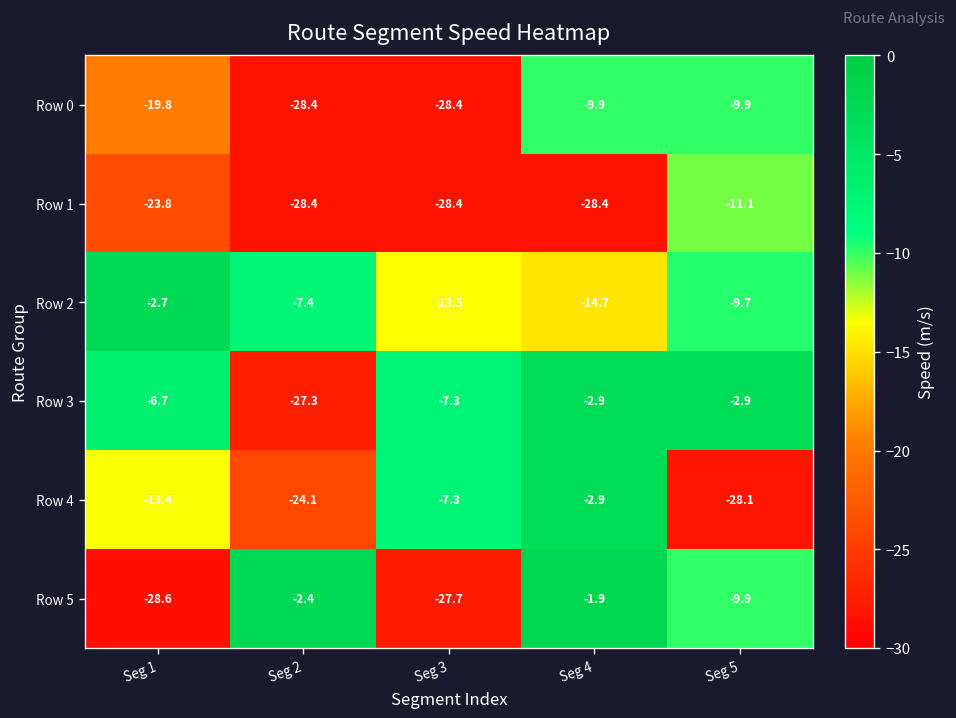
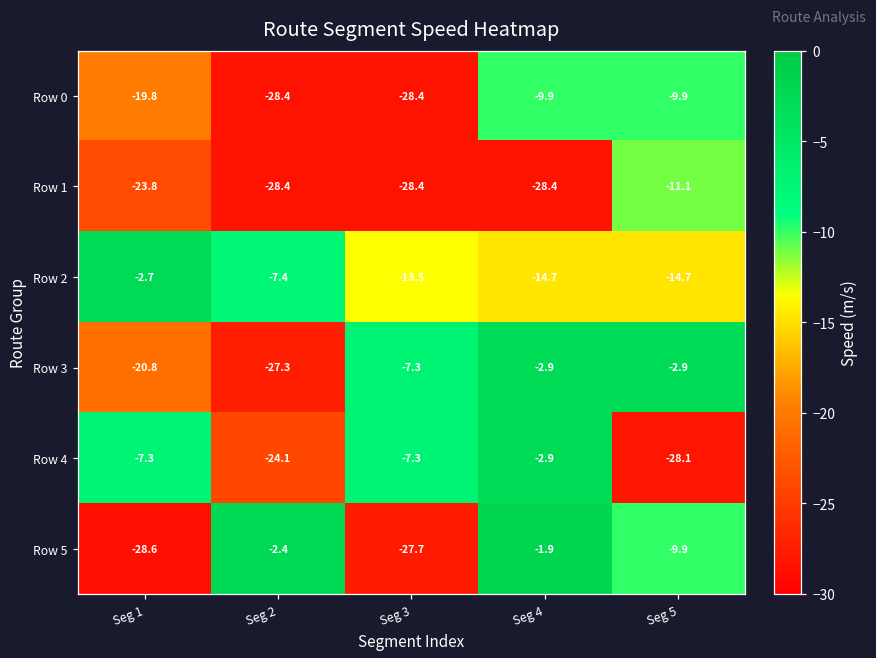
Row 2, Seg 5: -9.7 -> -14.7
Row 3, Seg 1: -6.7 -> -20.8
Row 4, Seg 1: -13.4 -> -7.3
